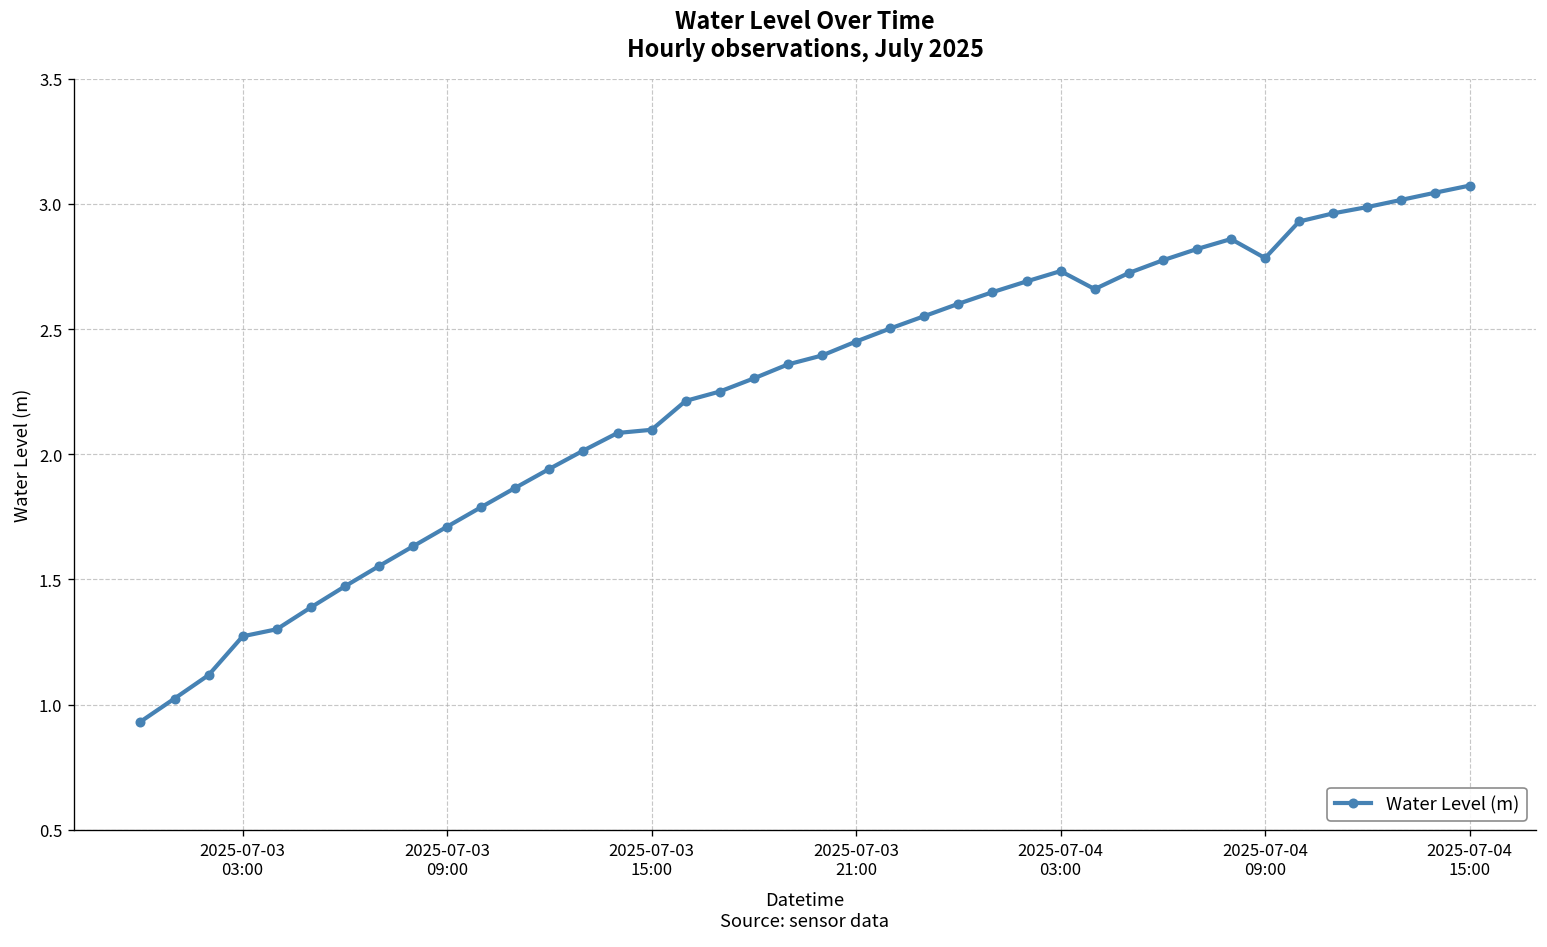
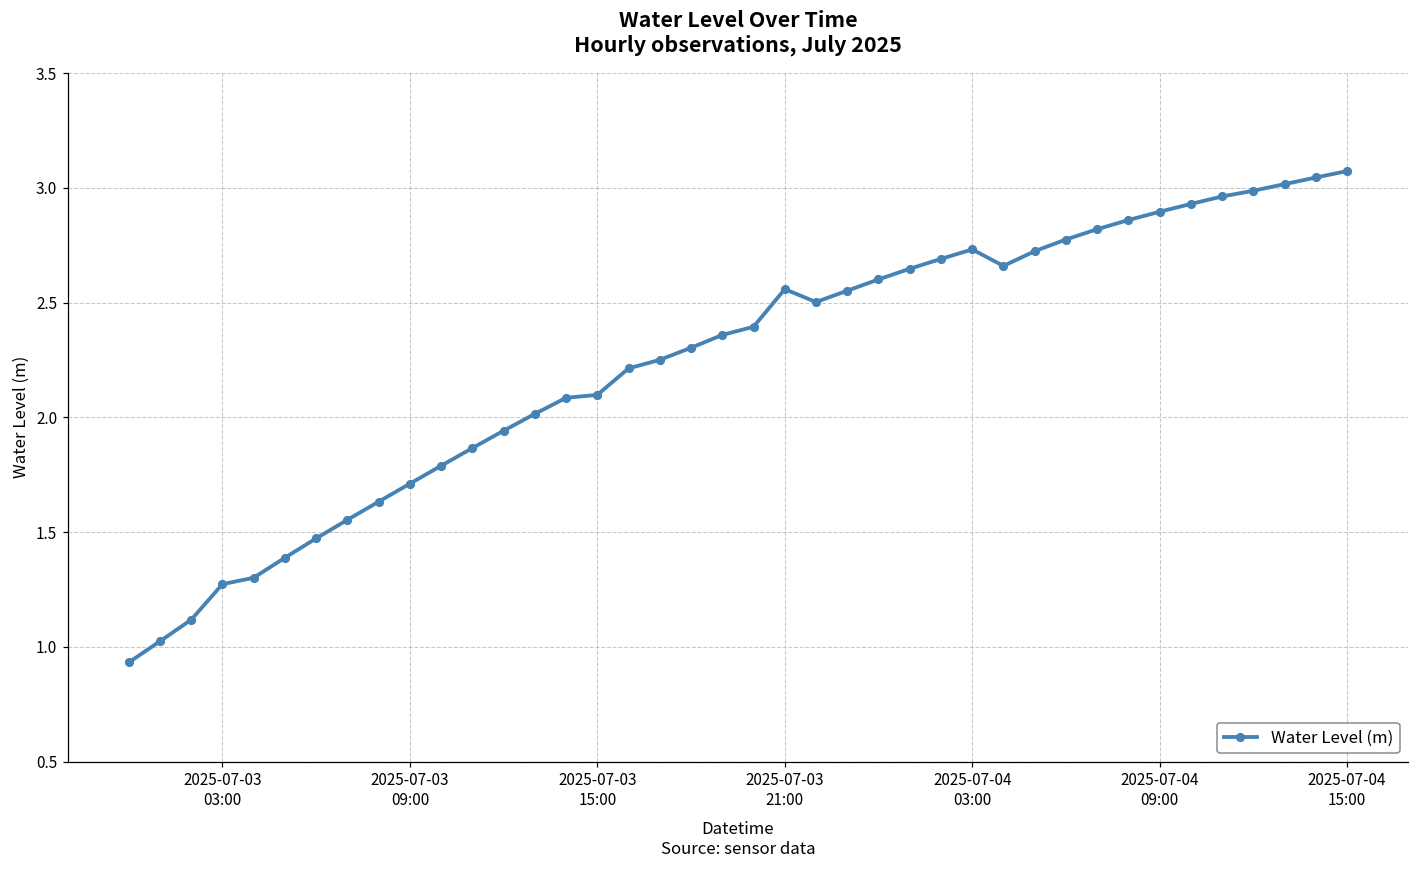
2025-07-03 21:00: 2.45 -> 2.56
2025-07-04 09:00: 2.78 -> 2.90
